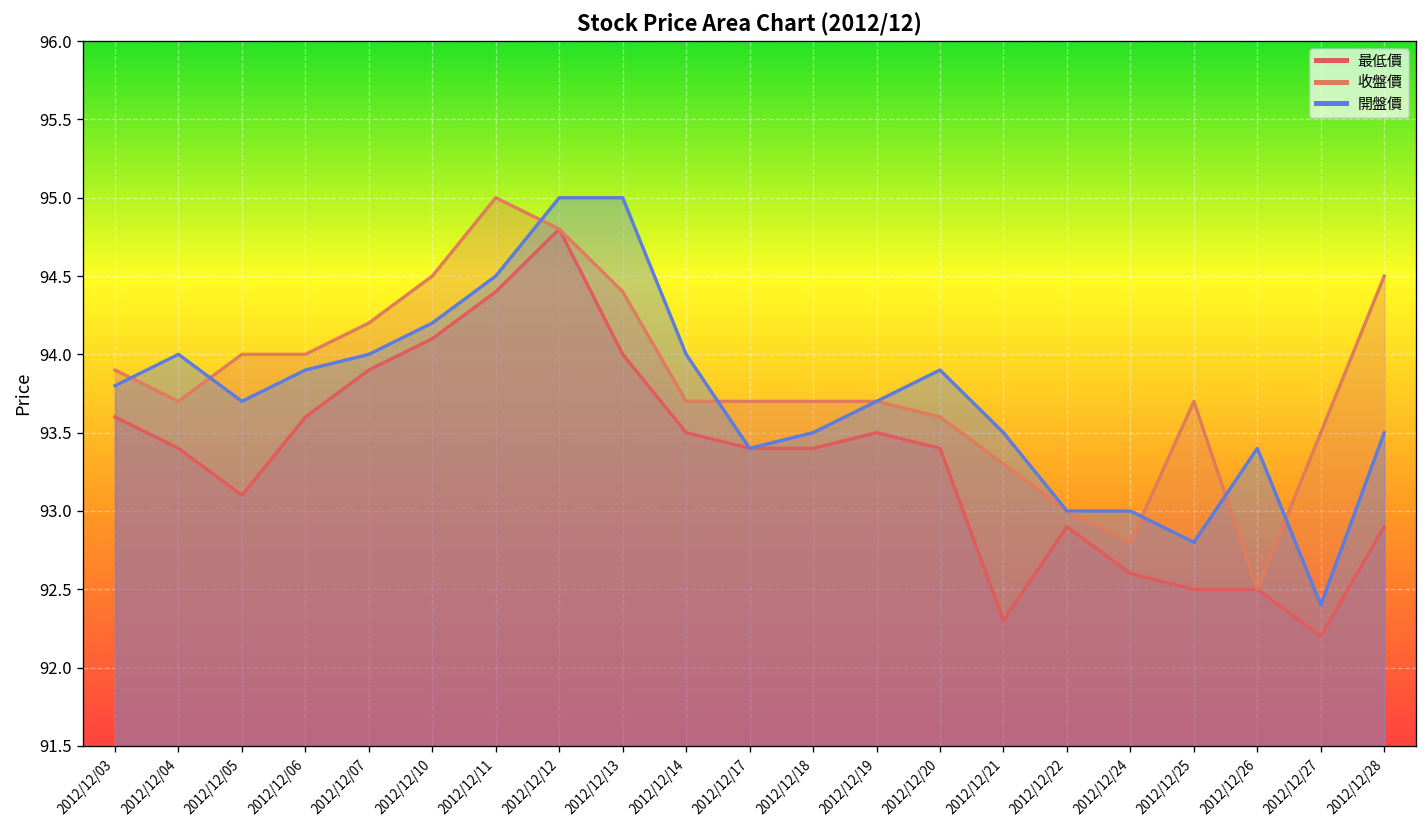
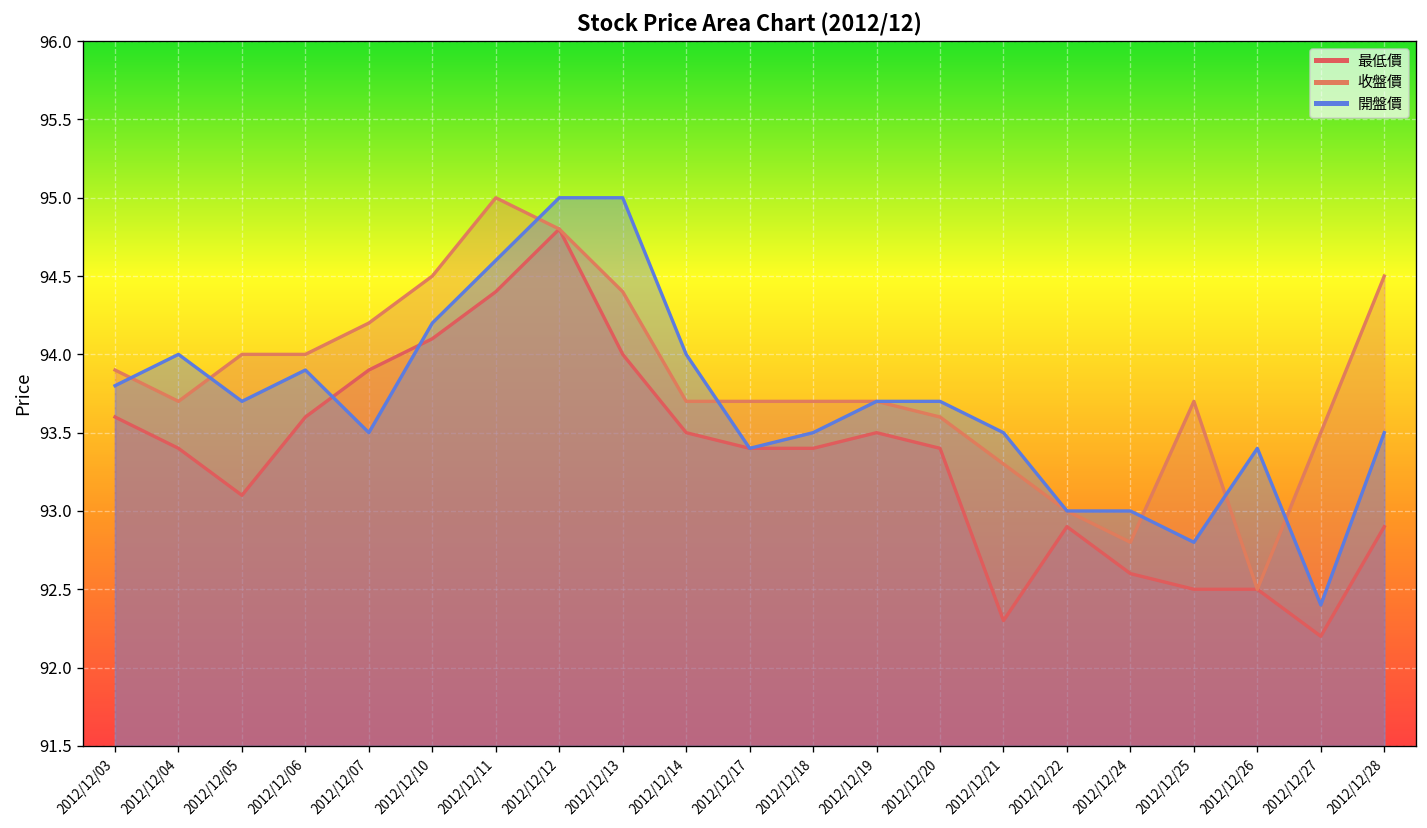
開盤價, 2012/12/07: 94.0 -> 93.5
開盤價, 2012/12/11: 94.5 -> 94.6
開盤價, 2012/12/20: 93.9 -> 93.7
